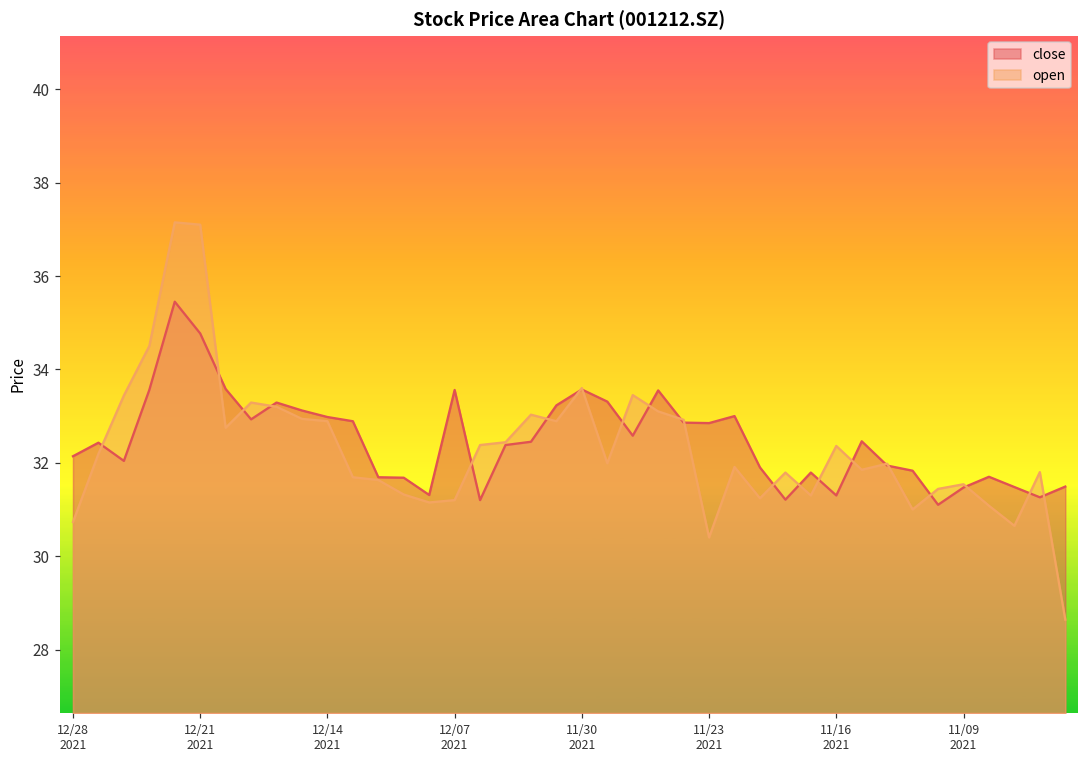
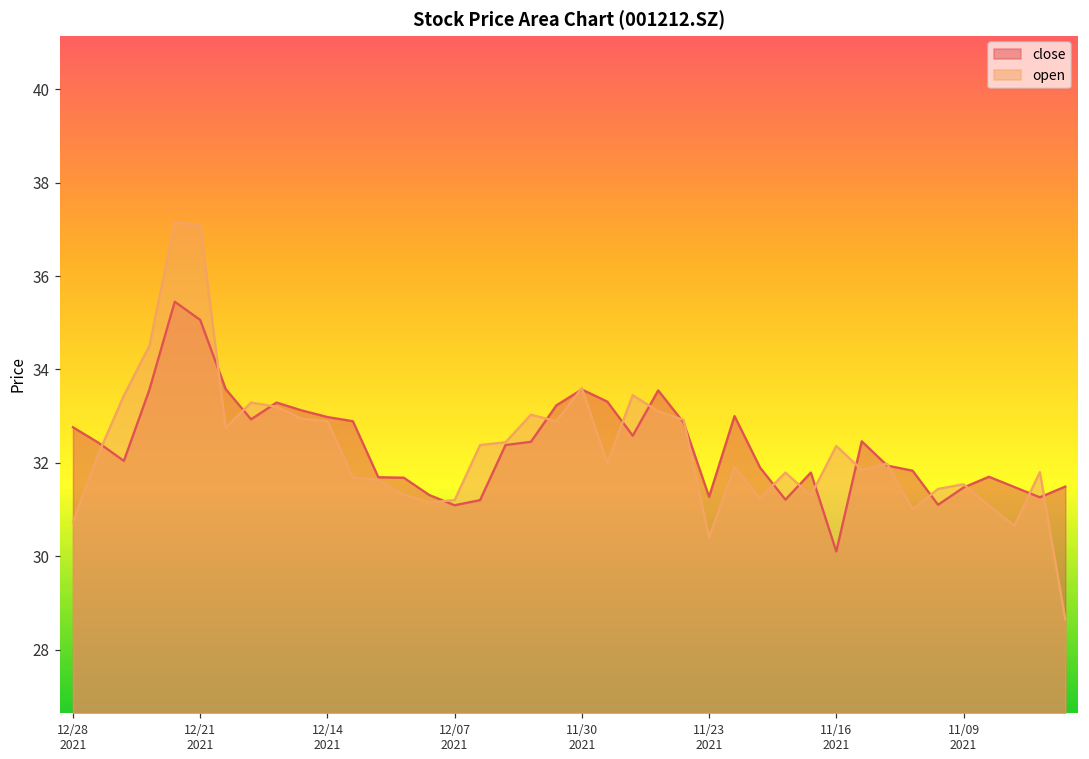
close, 12/28 2021: 32.1 -> 32.8
close, 12/21 2021: 34.8 -> 35.1
close, 12/07 2021: 33.6 -> 31.1
close, 11/23 2021: 32.9 -> 31.3
close, 11/16 2021: 31.3 -> 30.1
